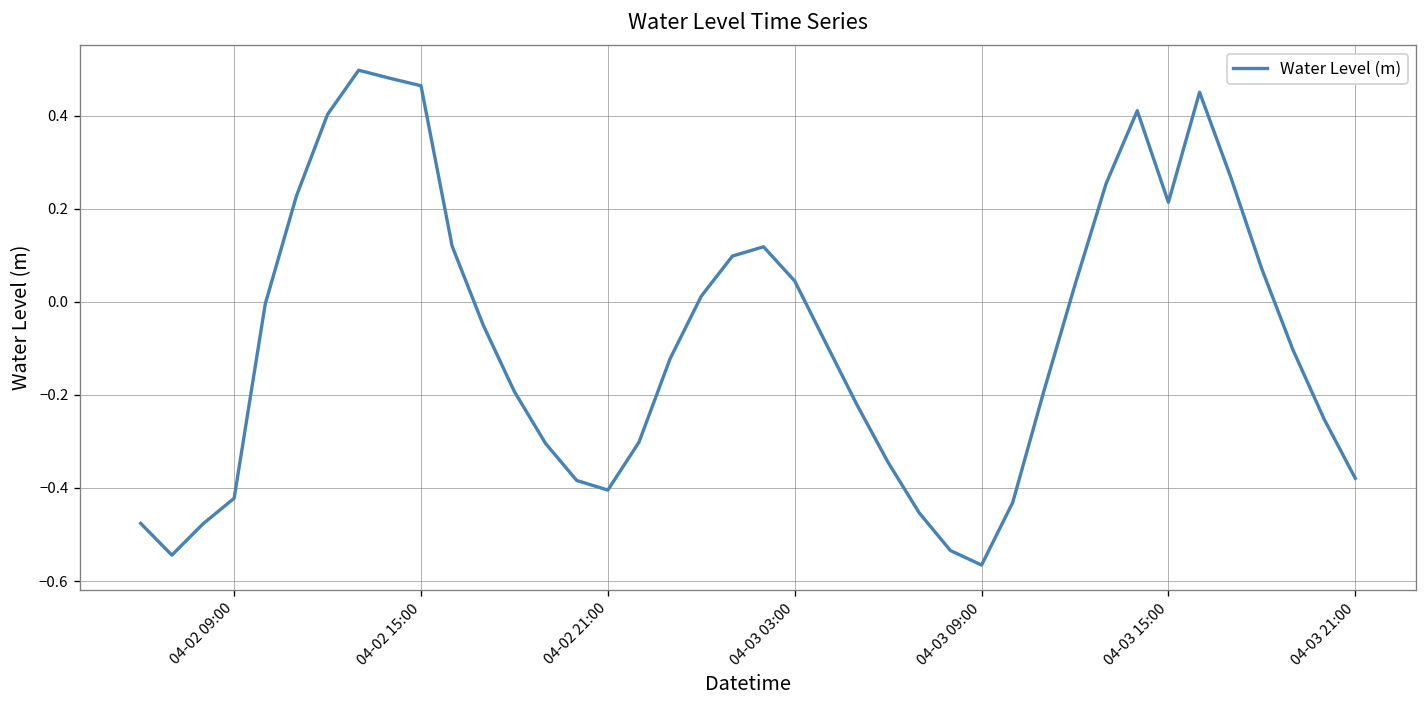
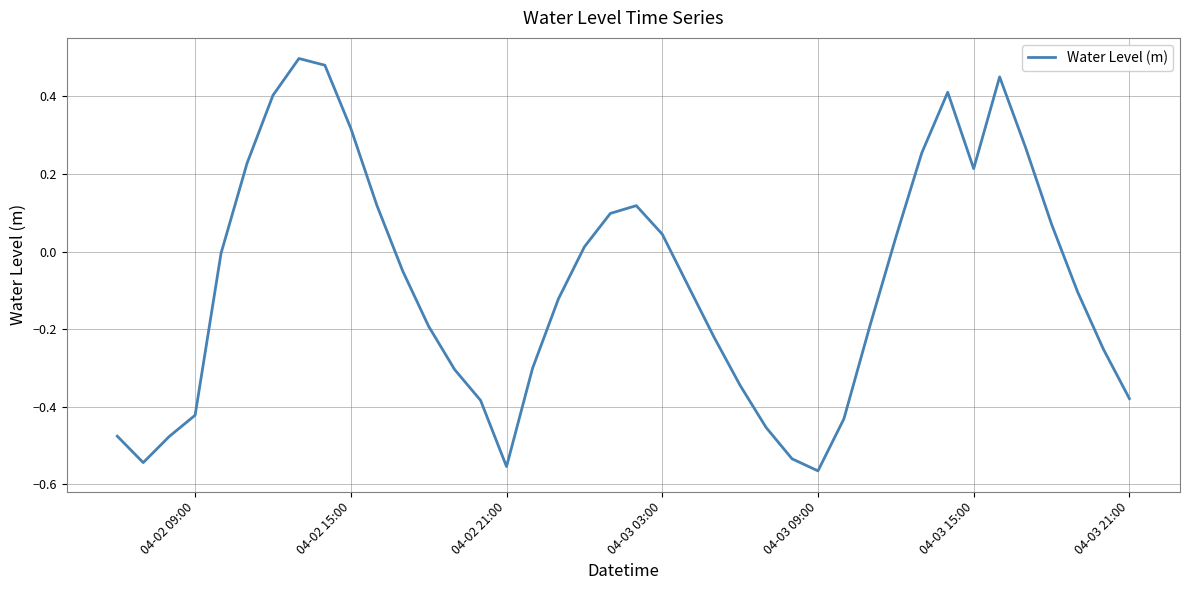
04-02 15:00: 0.46 -> 0.32
04-02 21:00: -0.40 -> -0.55
